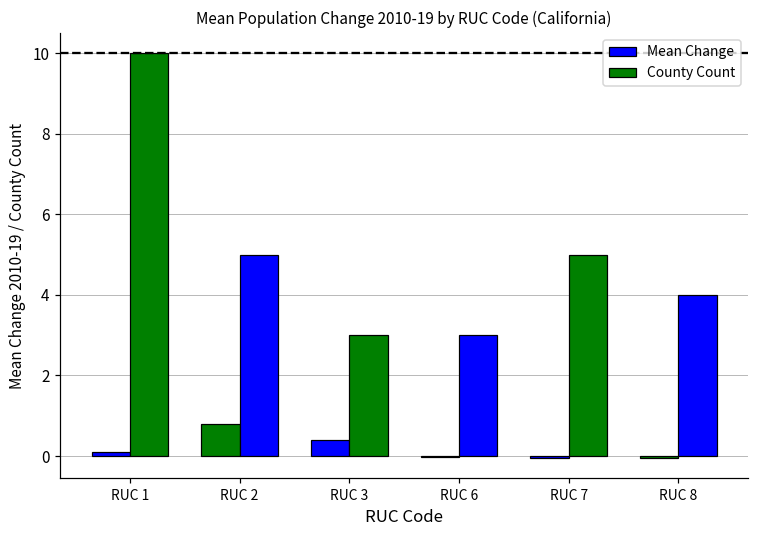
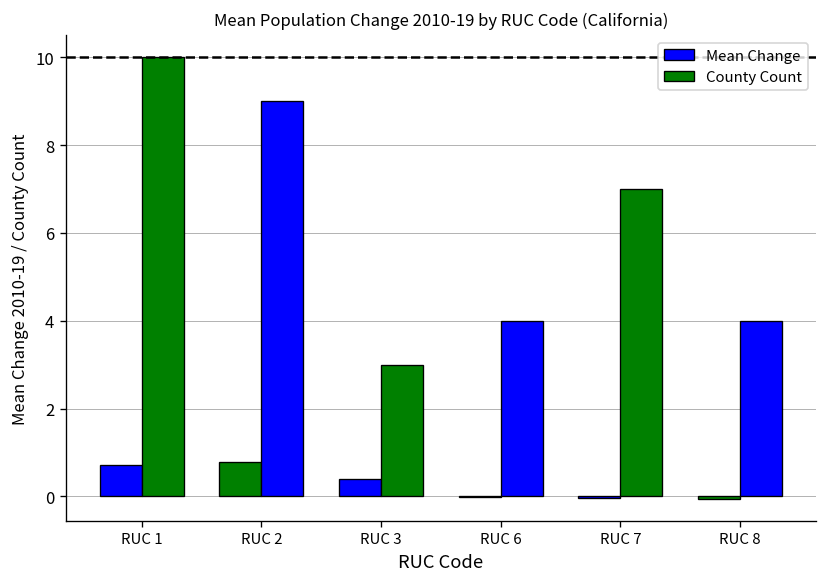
Mean Change, RUC 1: 0.1 -> 0.7
County Count, RUC 2: 5 -> 9
County Count, RUC 6: 3 -> 4
County Count, RUC 7: 5 -> 7
